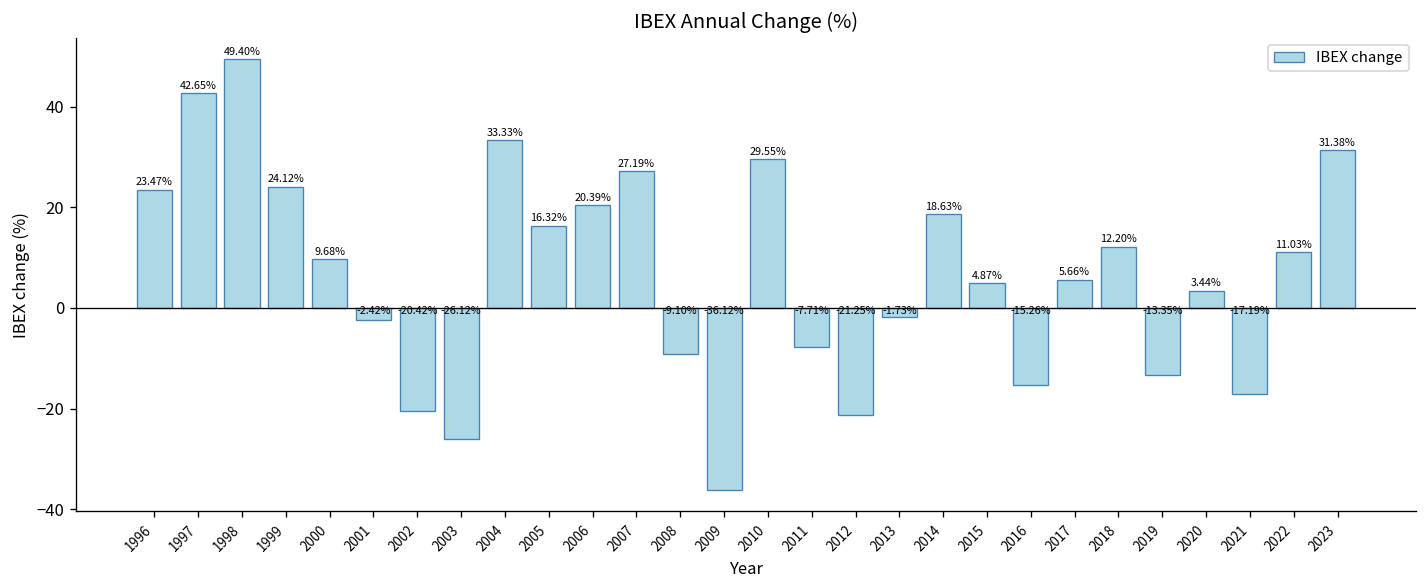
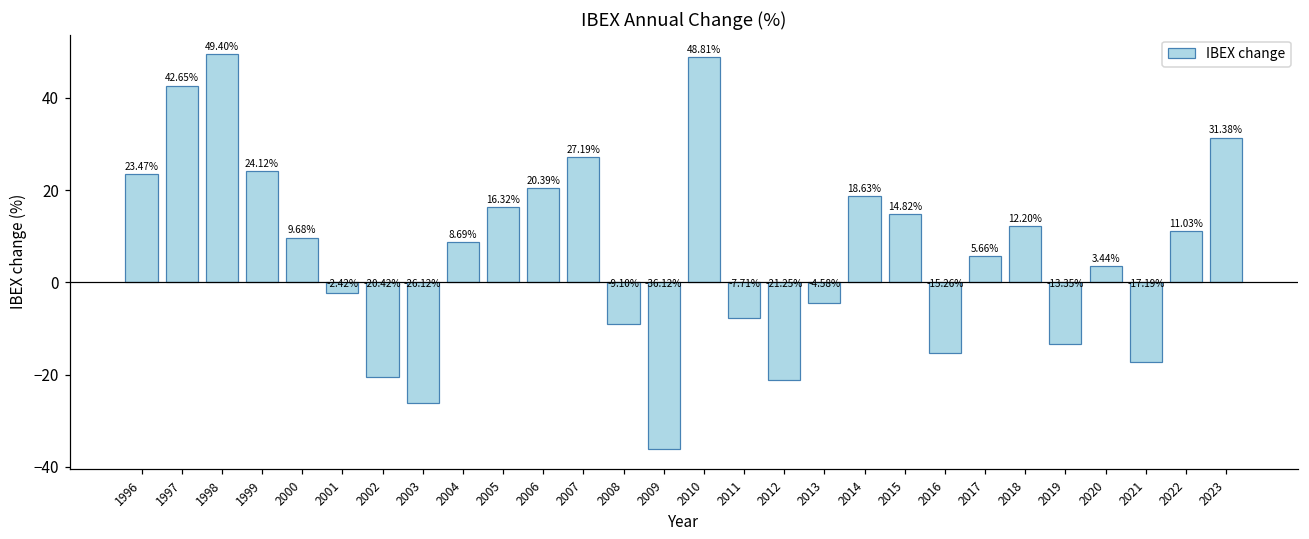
2004: 33.33% -> 8.69%
2010: 29.55% -> 48.81%
2013: -1.73% -> -4.58%
2015: 4.87% -> 14.82%
